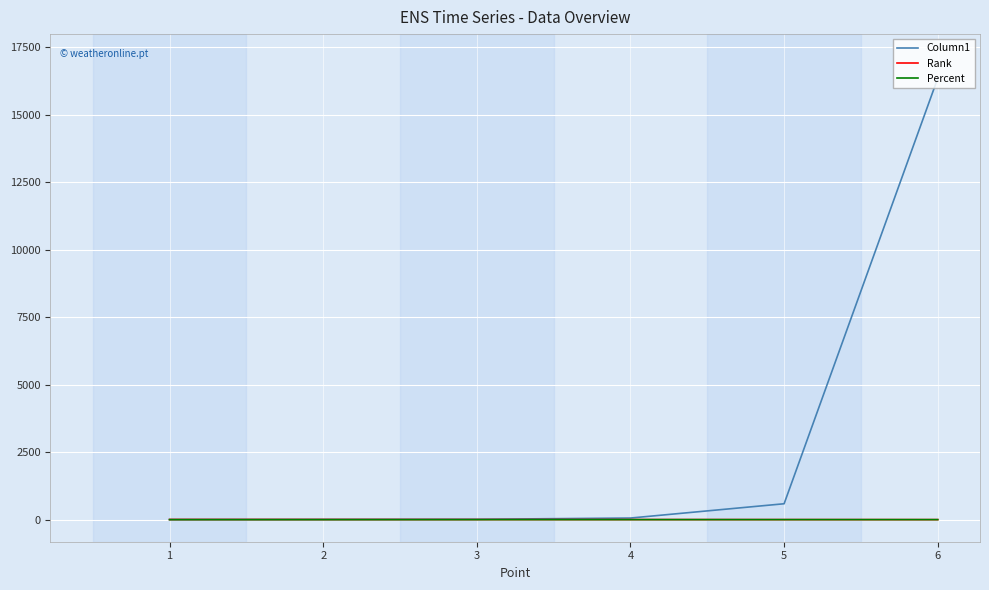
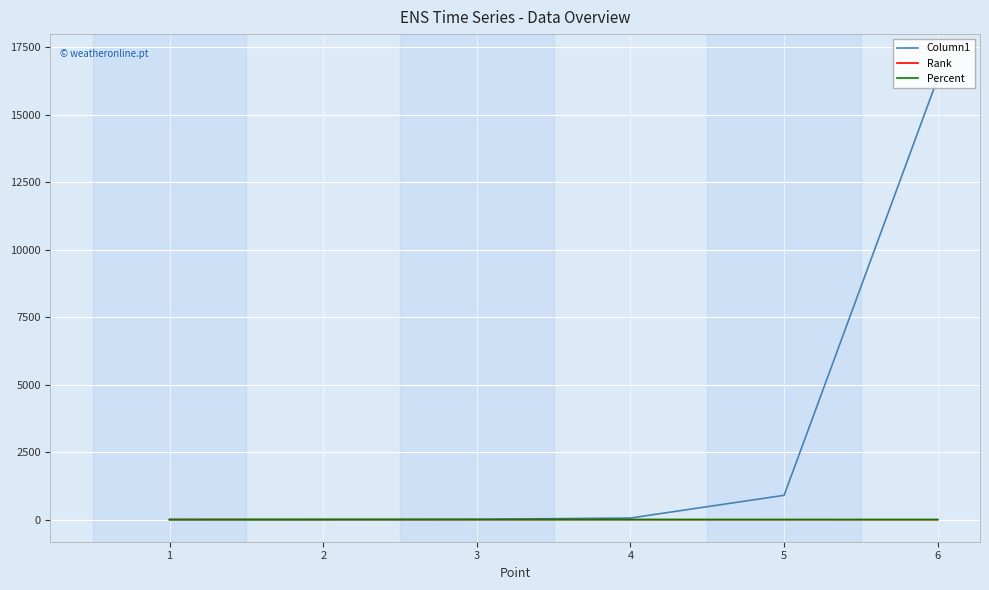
Column1, 5: 600 -> 900
